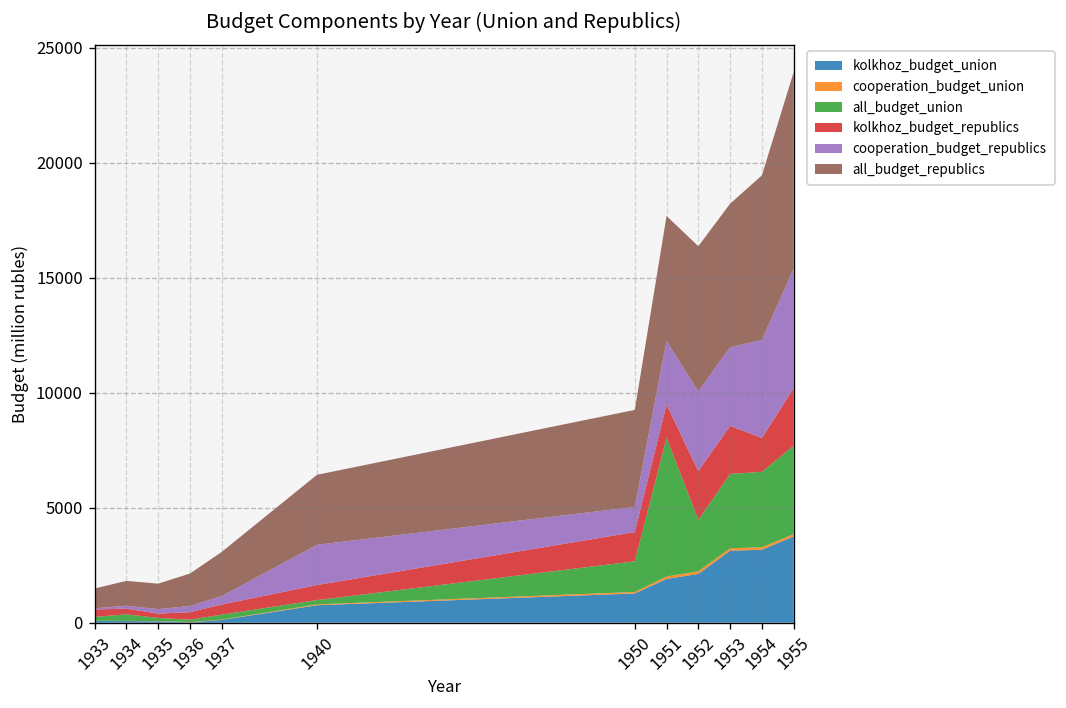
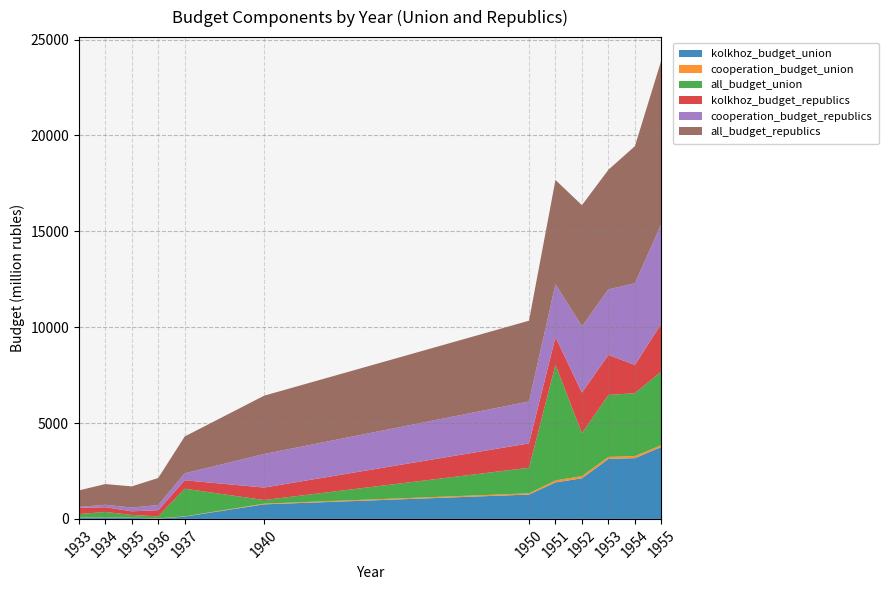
all_budget_union, 1937: 200 -> 1400
cooperation_budget_republics, 1950: 1100 -> 2200
